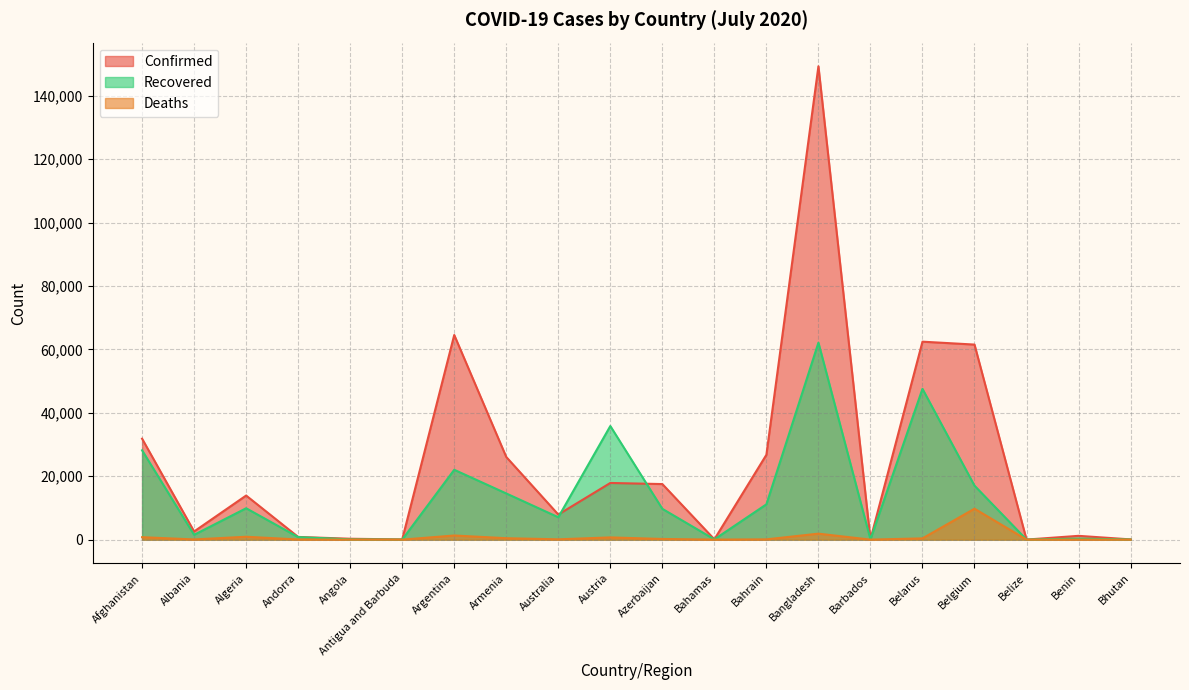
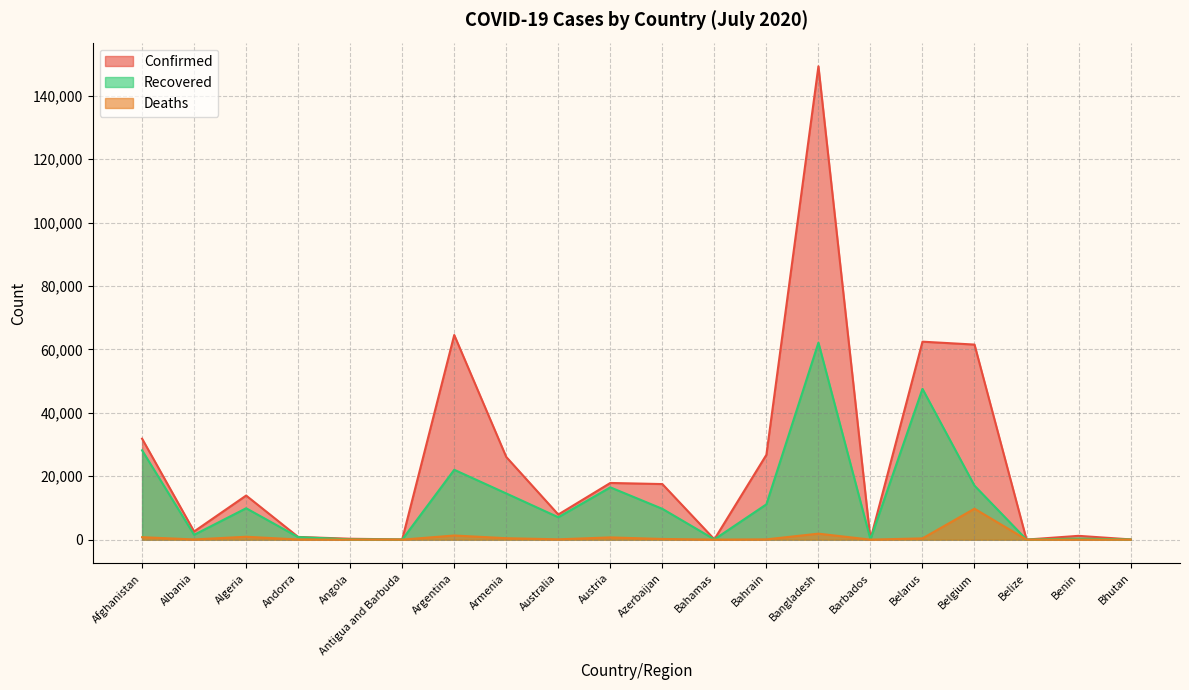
Recovered, Austria: 36,000 -> 16,000
